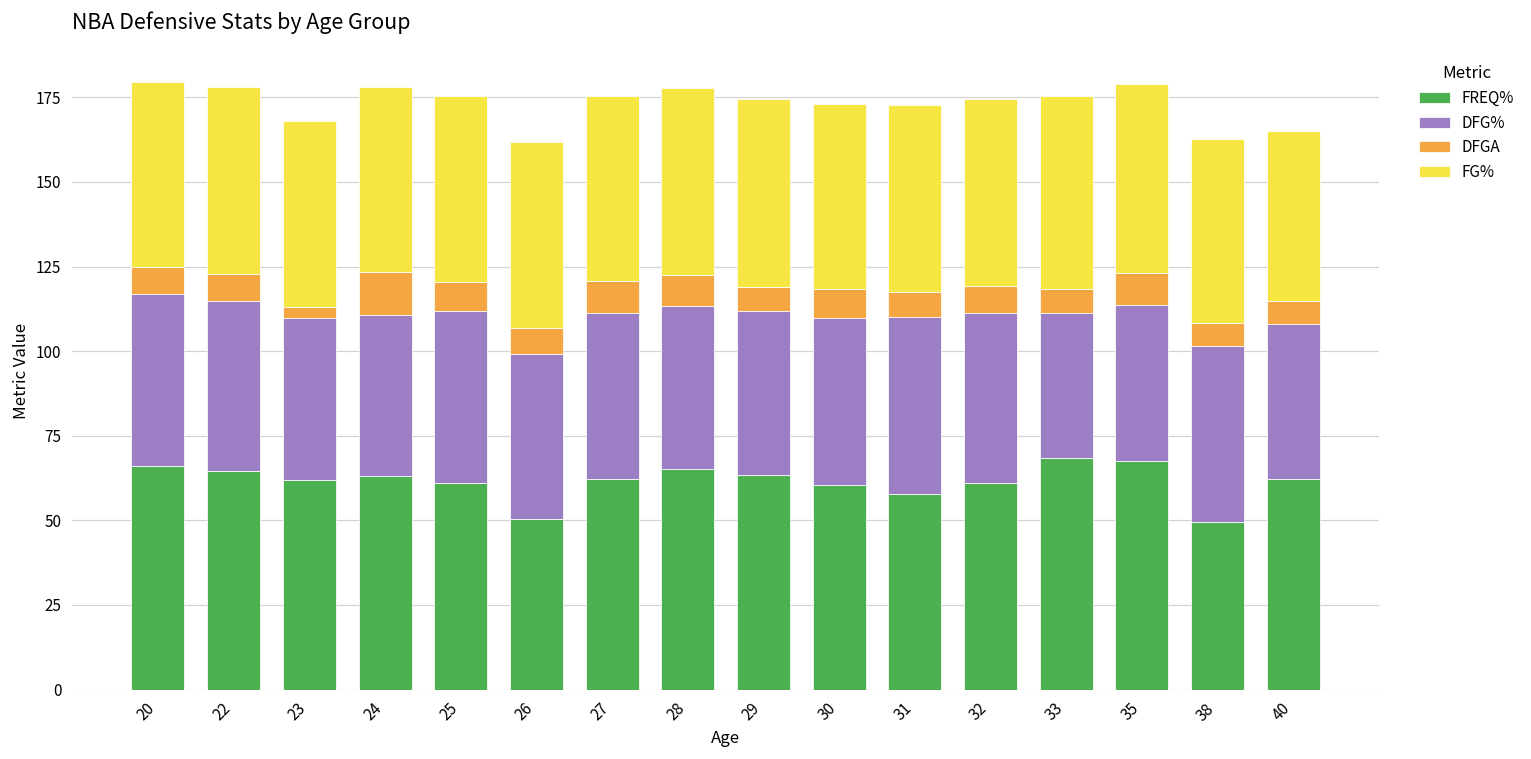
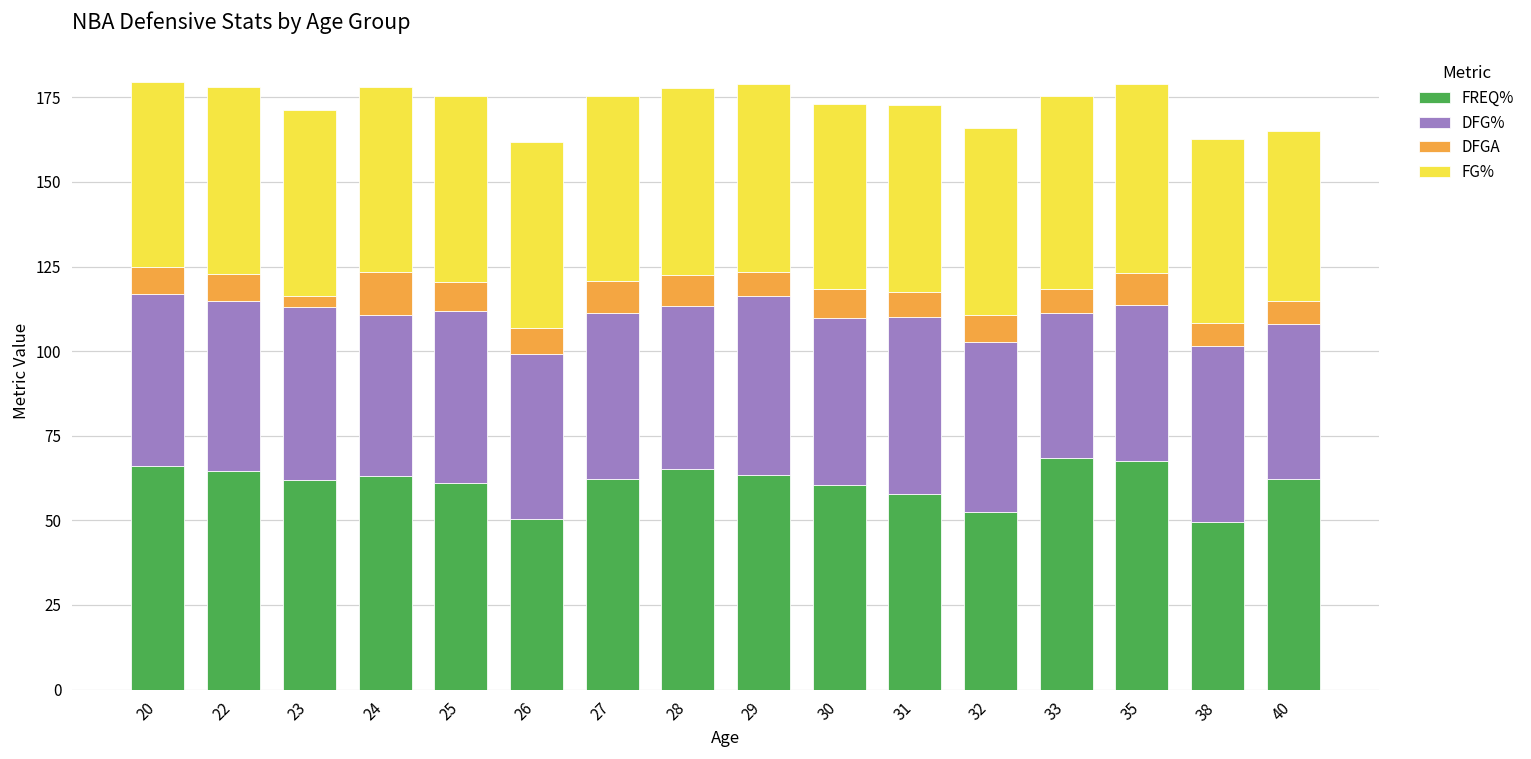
DFG%, 23: 48 -> 51
DFG%, 29: 49 -> 53
FREQ%, 32: 61 -> 53
